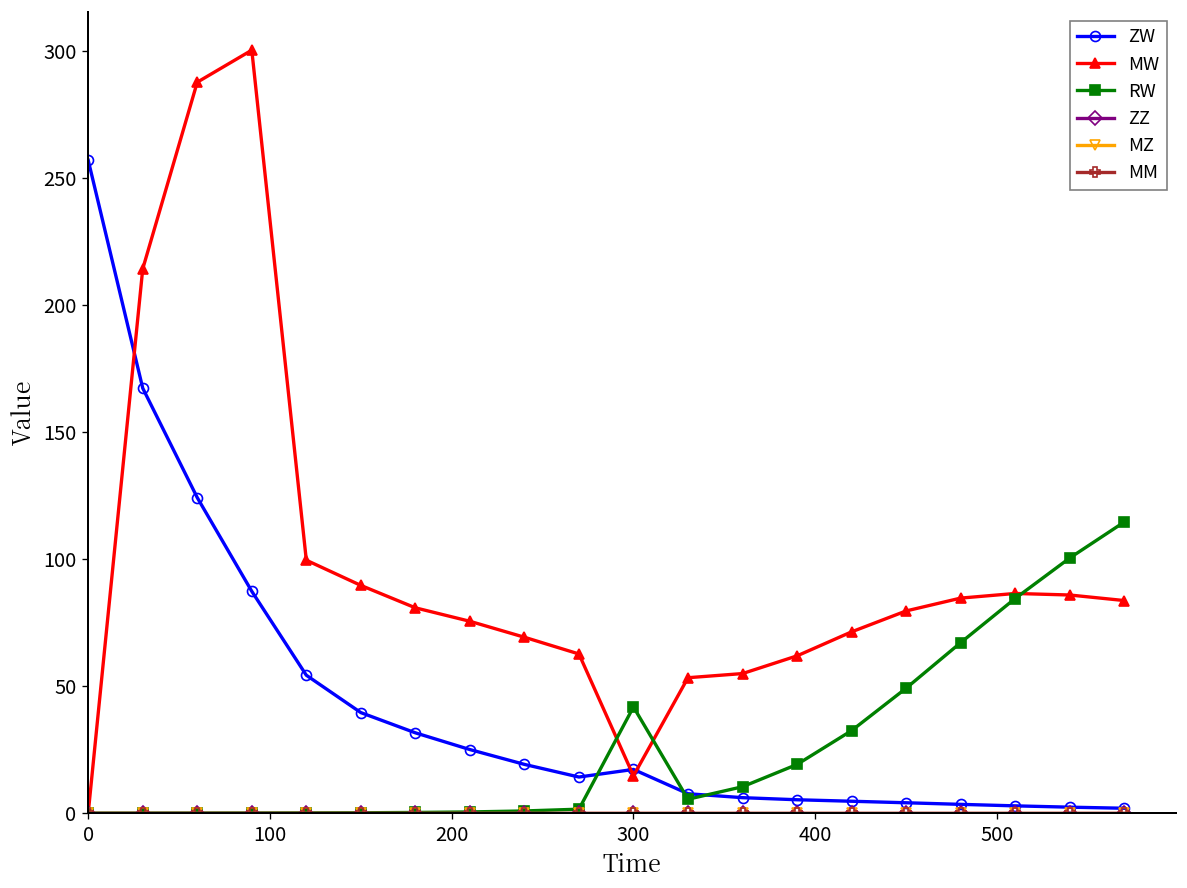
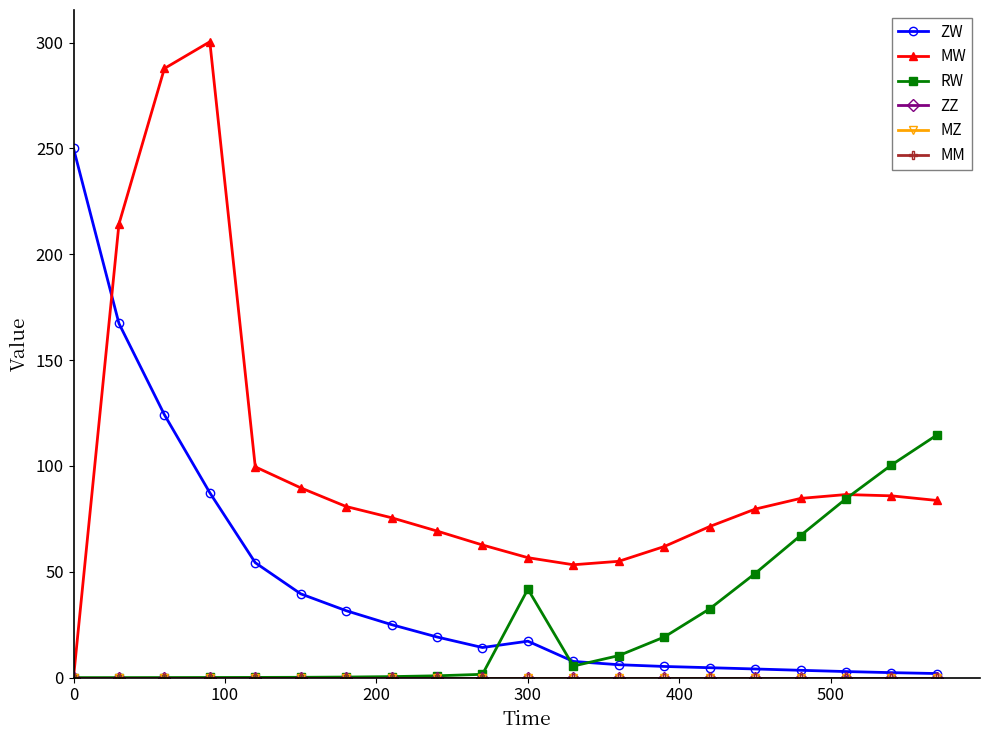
ZW, 0: 257 -> 250
MW, 300: 15 -> 57
